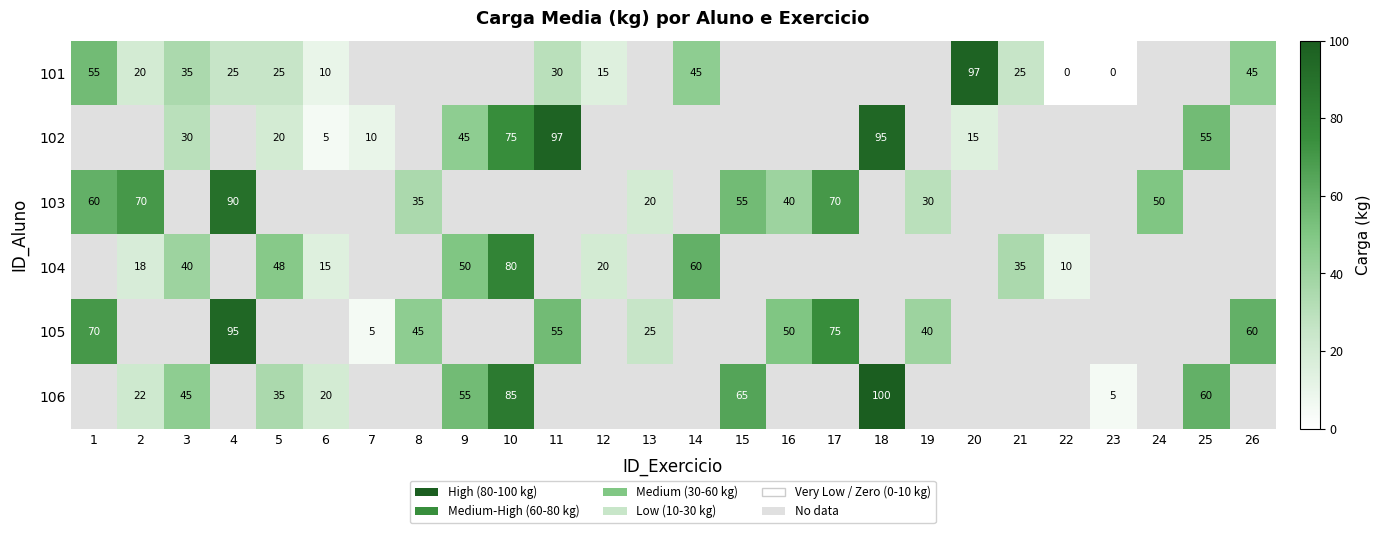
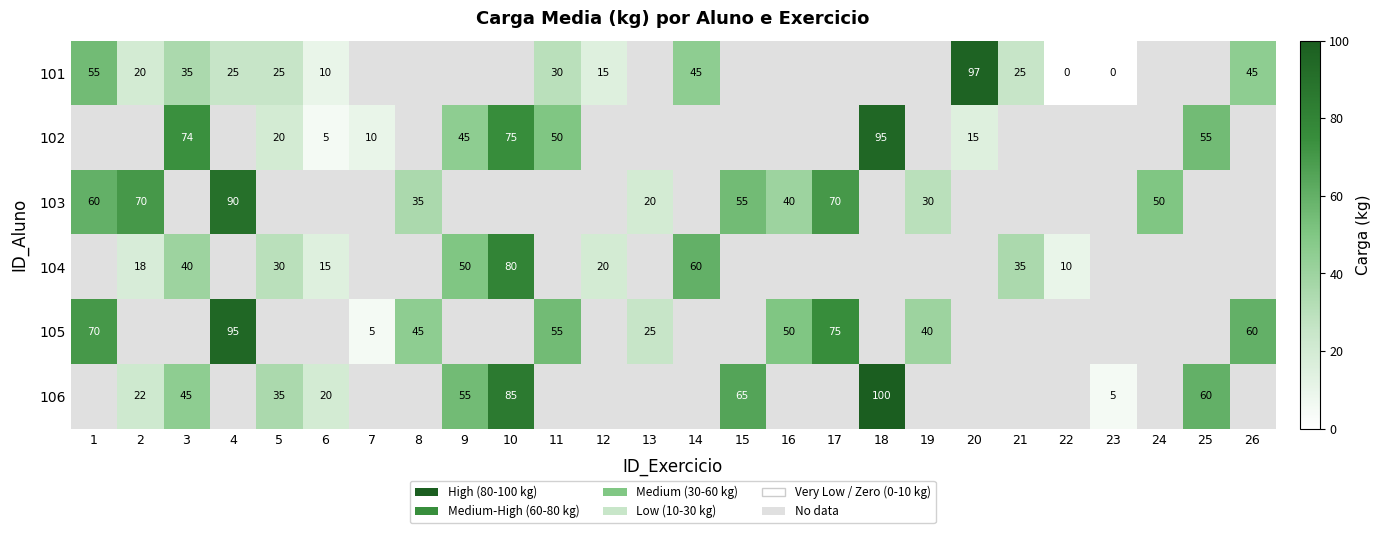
102, 3: 30 -> 74
102, 11: 97 -> 50
104, 5: 48 -> 30
